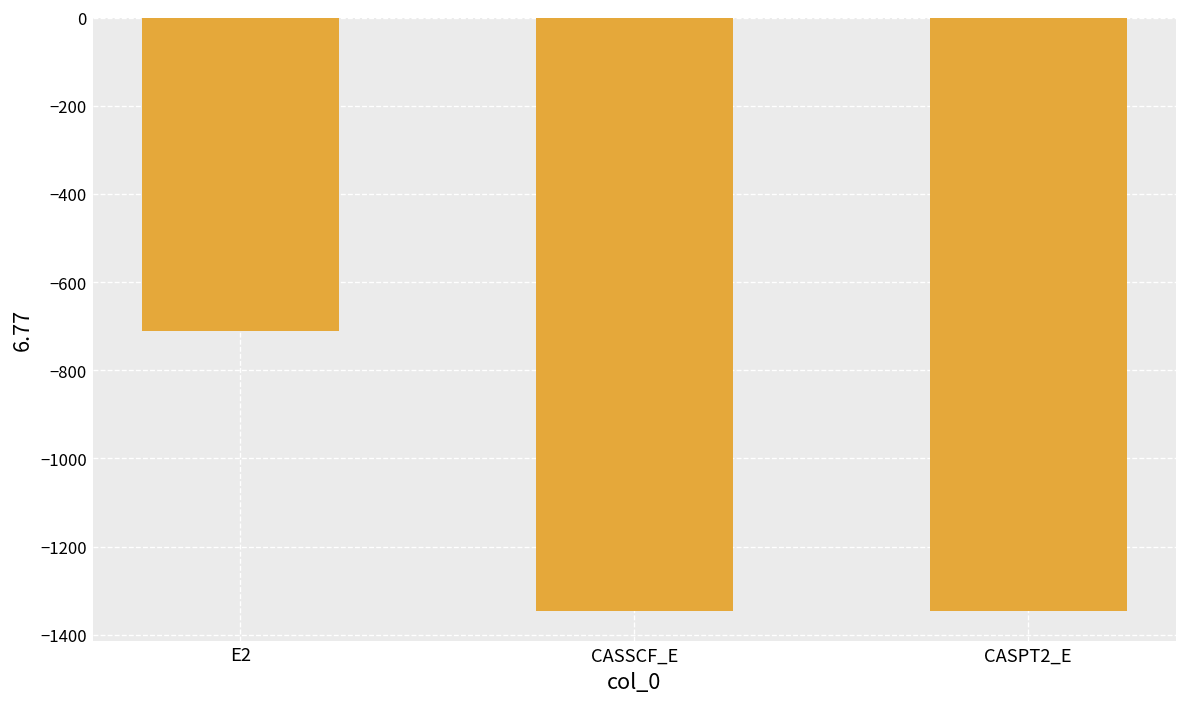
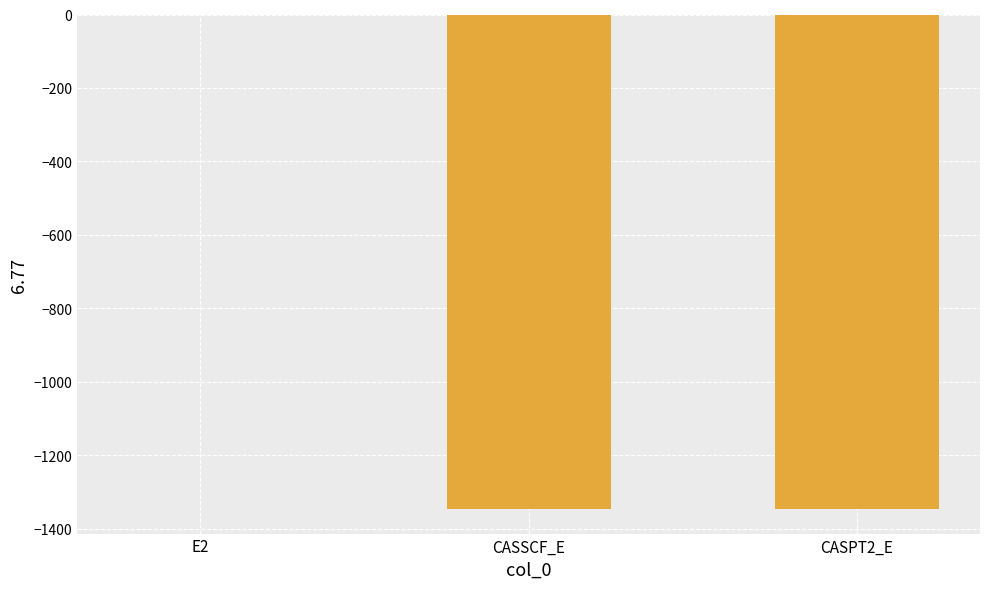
E2: -710 -> 0
